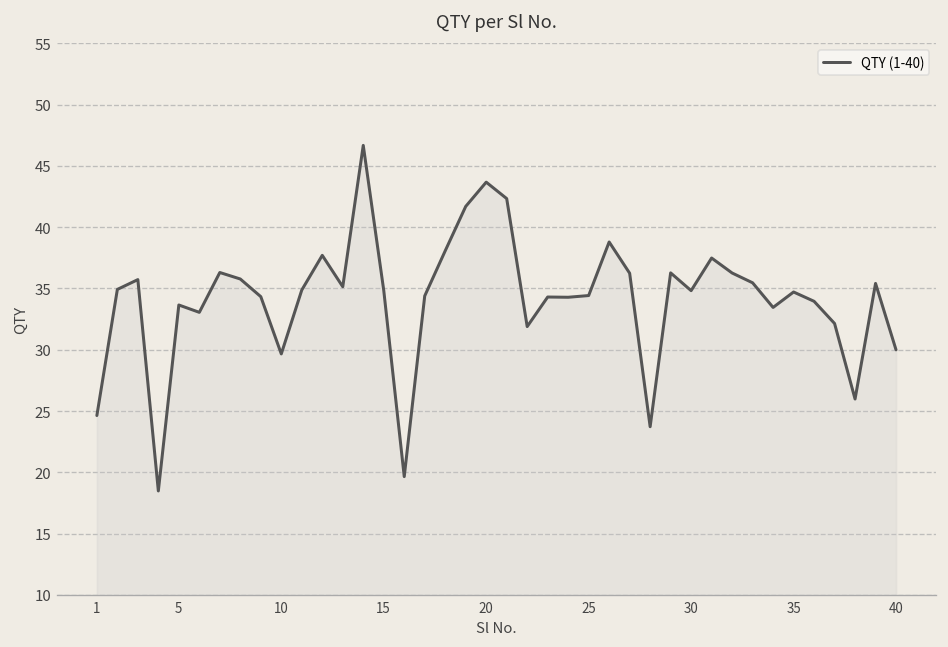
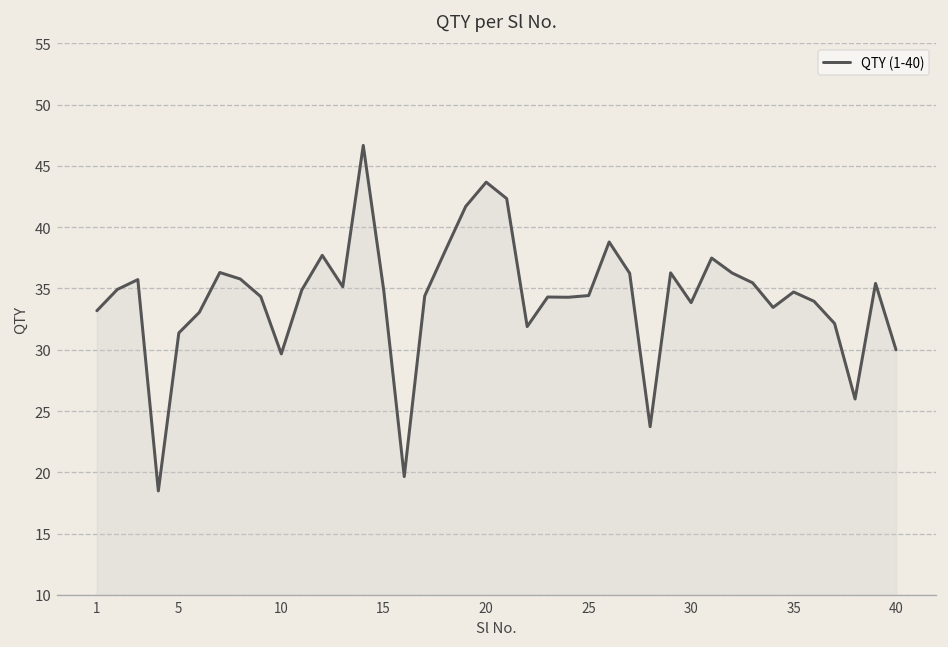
1: 24.6 -> 33.2
5: 33.7 -> 31.4
30: 34.8 -> 33.8
